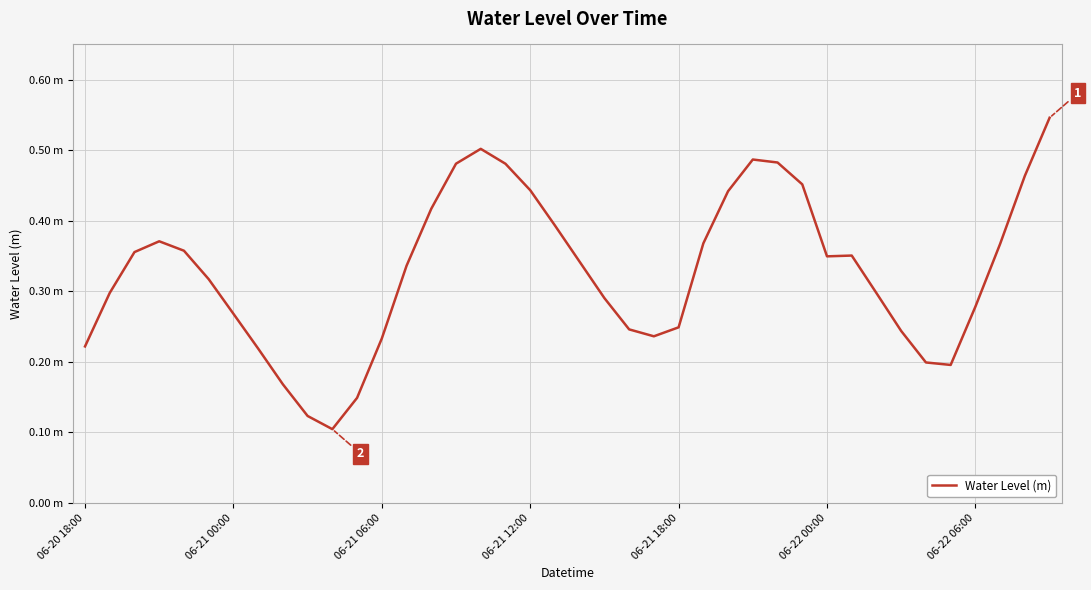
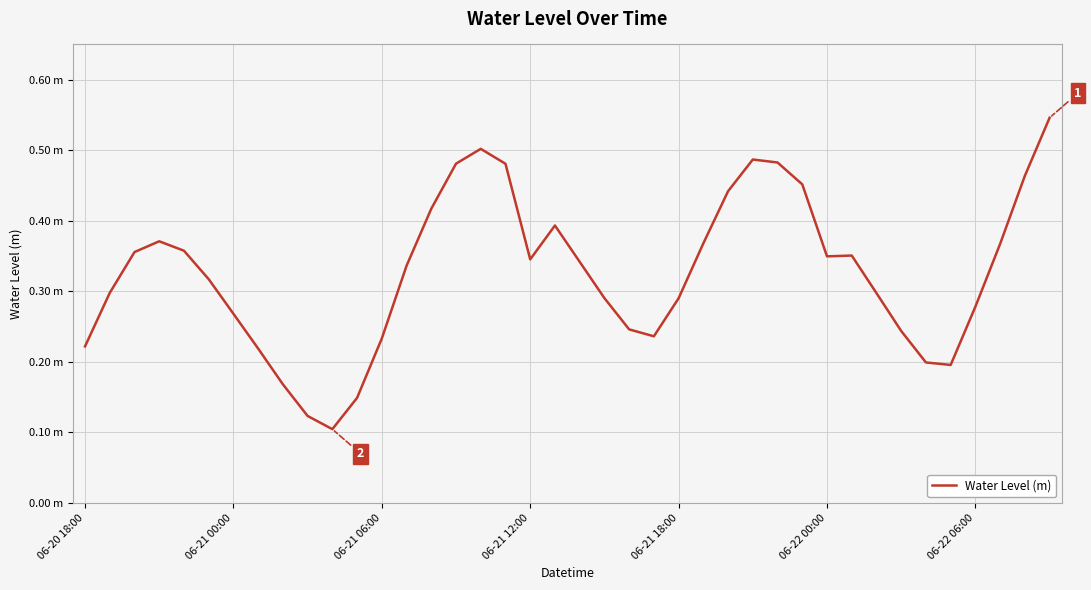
06-21 12:00: 0.44 m -> 0.35 m
06-21 18:00: 0.25 m -> 0.29 m
